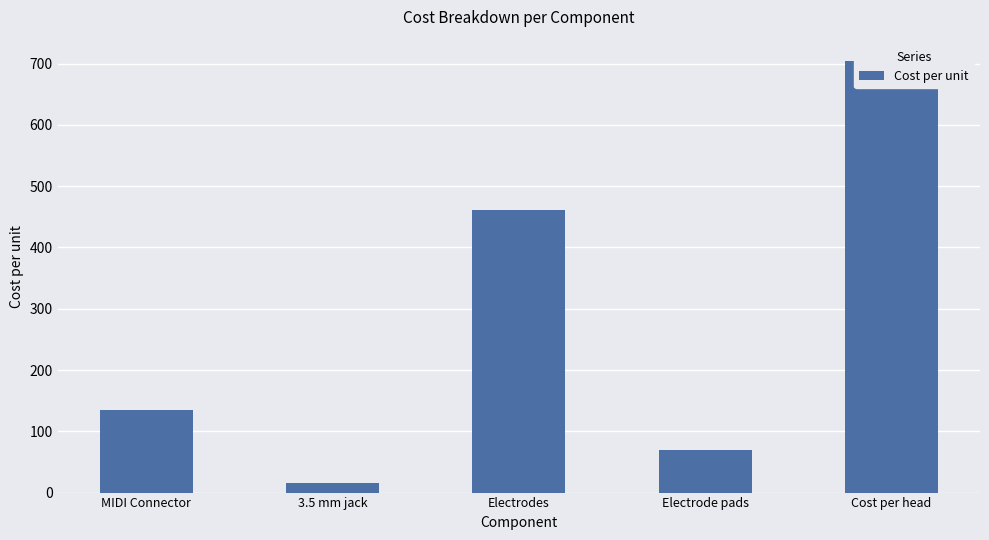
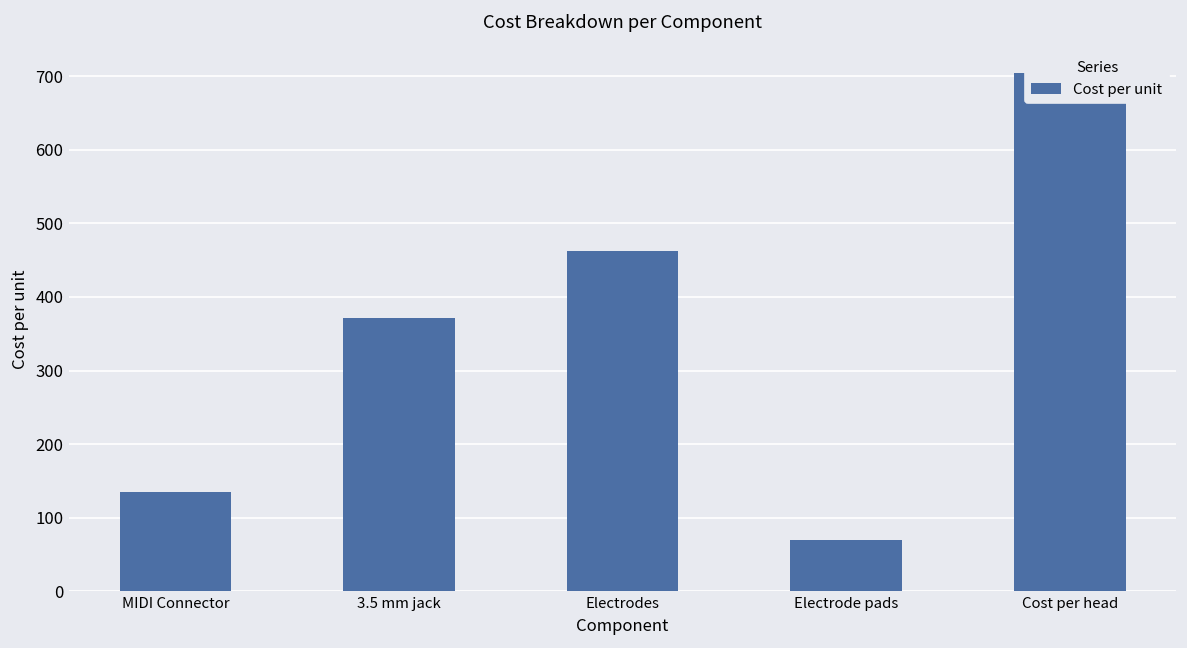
3.5 mm jack: 20 -> 370
